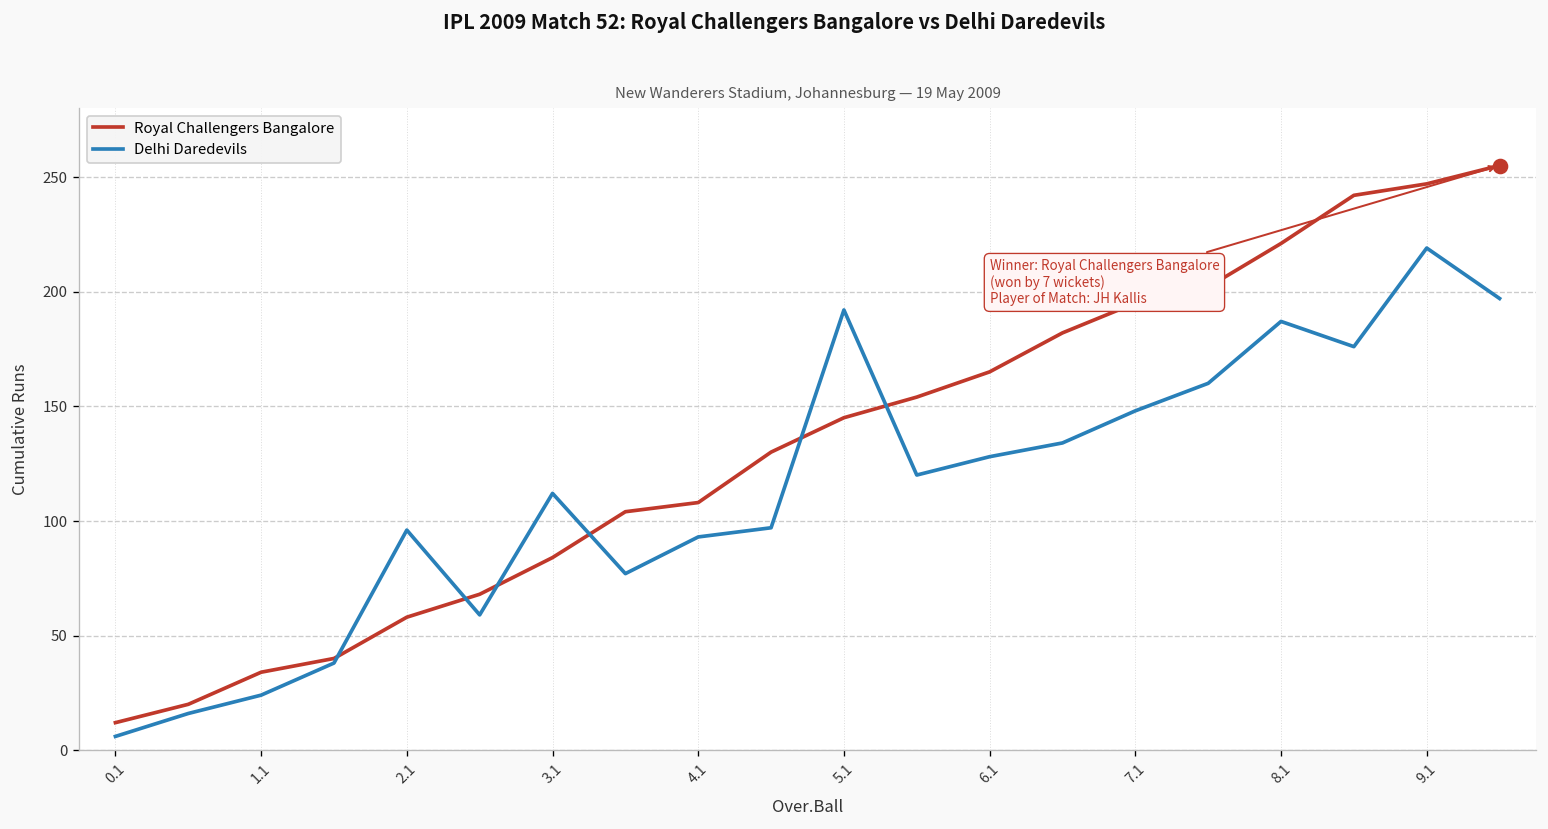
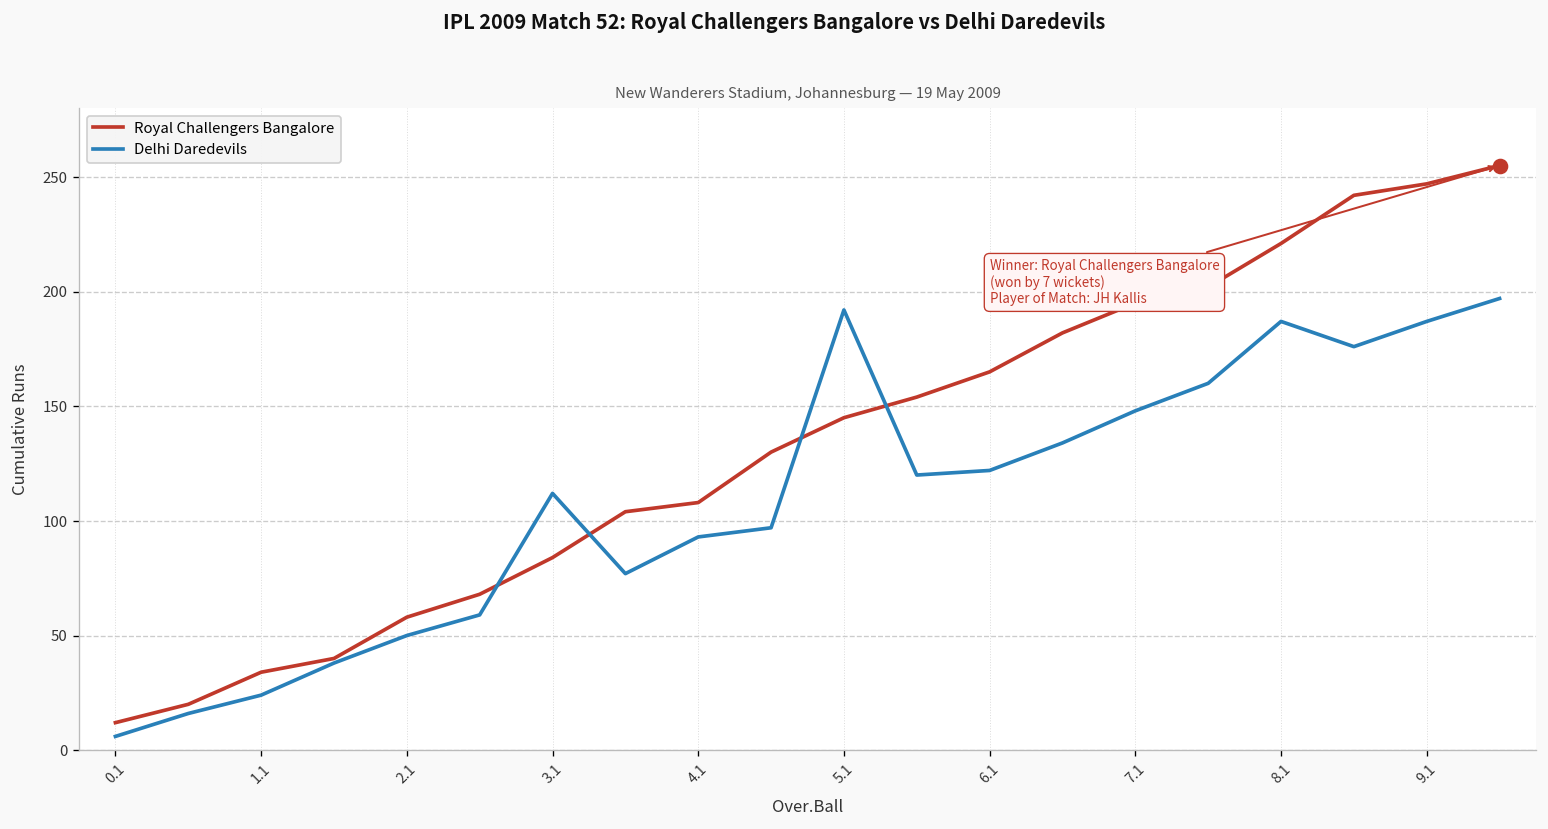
Delhi Daredevils, 2.1: 96 -> 50
Delhi Daredevils, 6.1: 128 -> 122
Delhi Daredevils, 9.1: 219 -> 187
